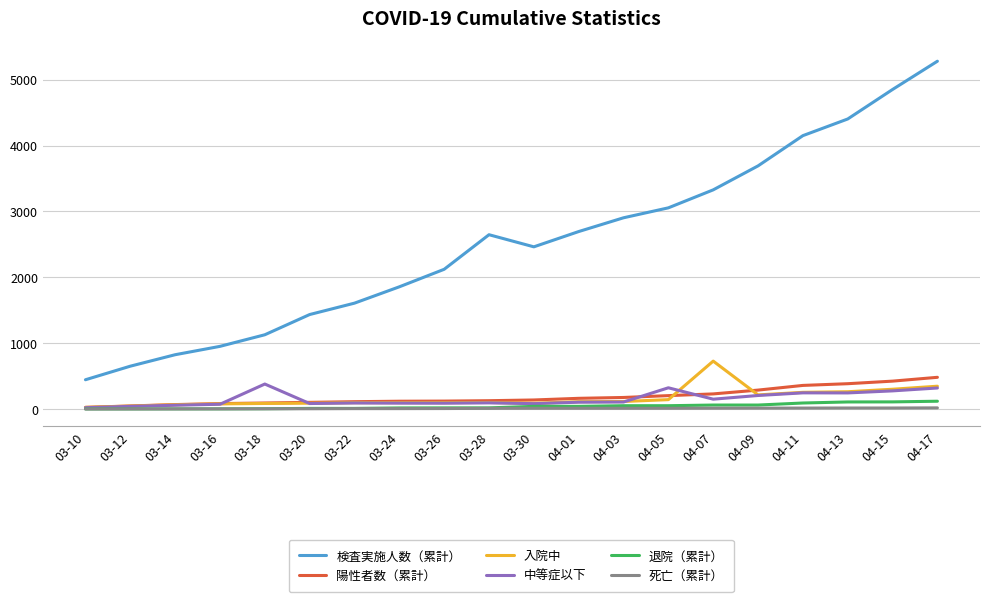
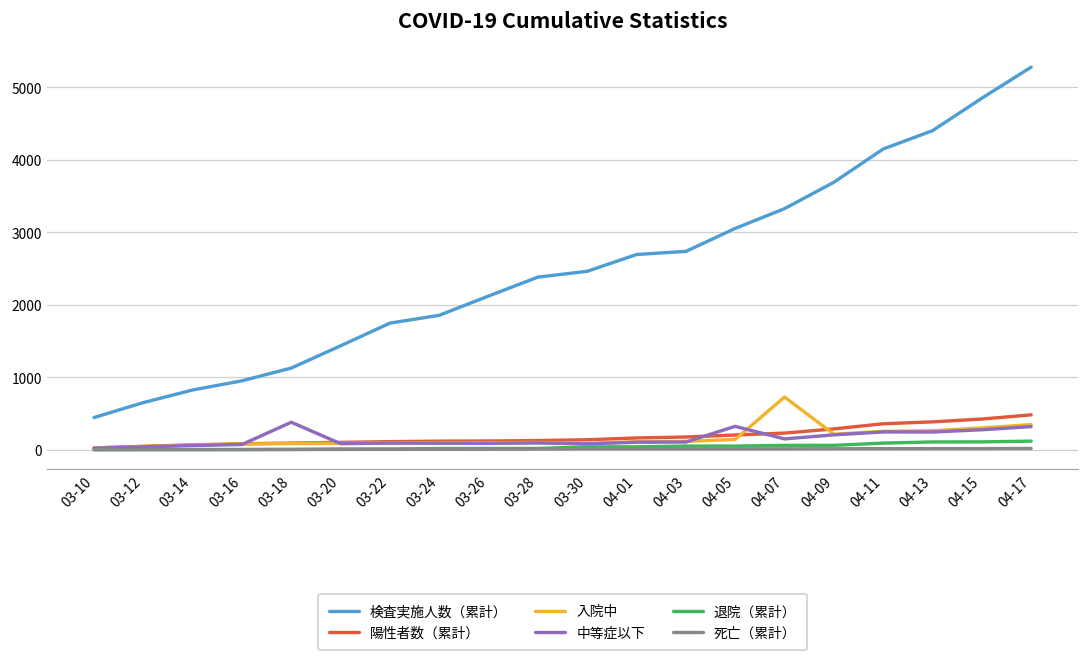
検査実施人数（累計）, 03-22: 1600 -> 1700
検査実施人数（累計）, 03-28: 2600 -> 2400
検査実施人数（累計）, 04-03: 2900 -> 2700
